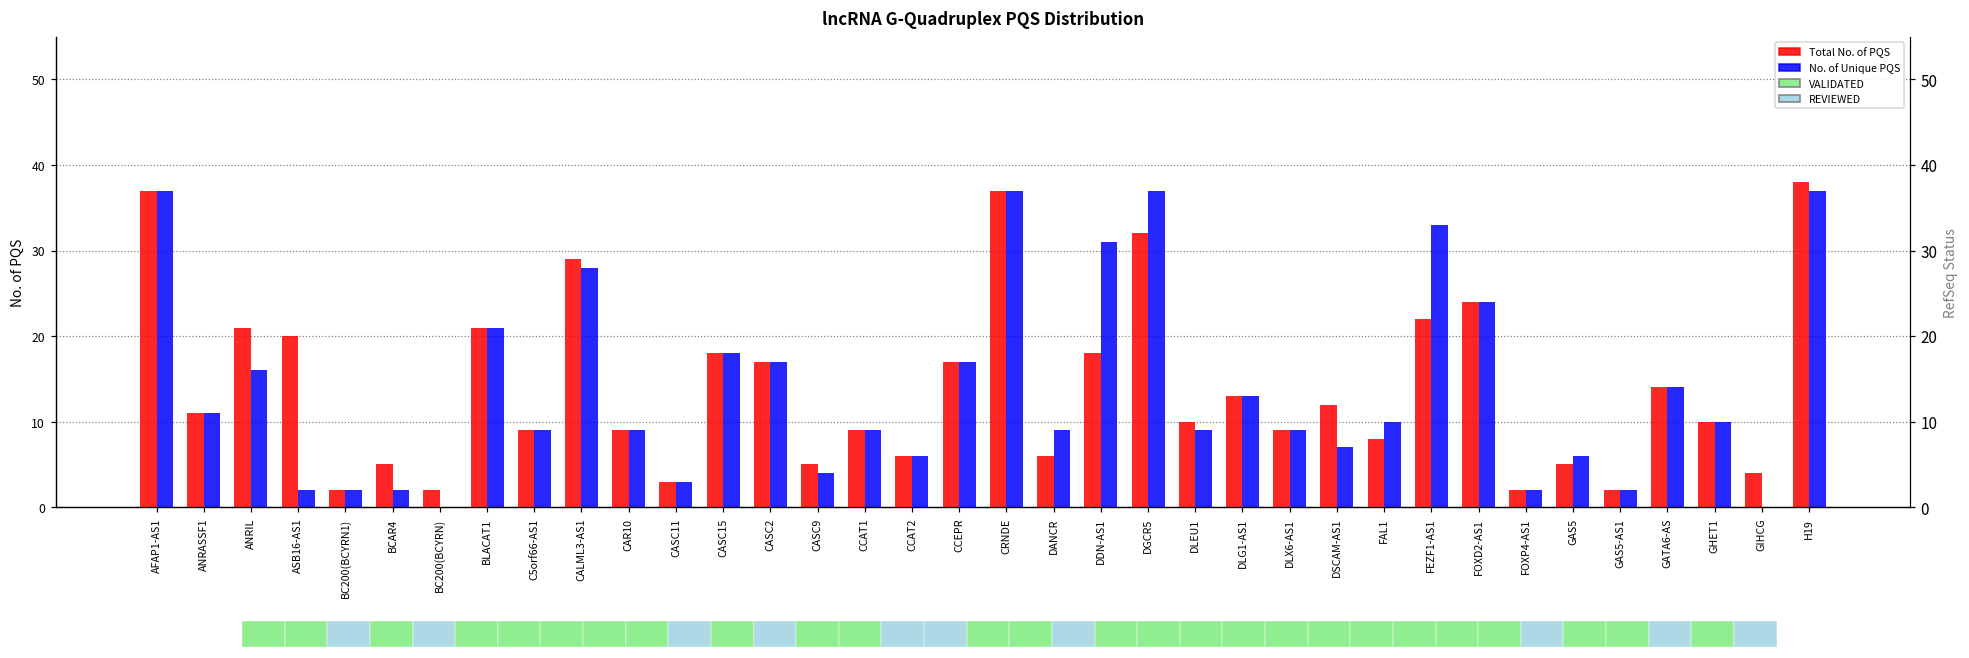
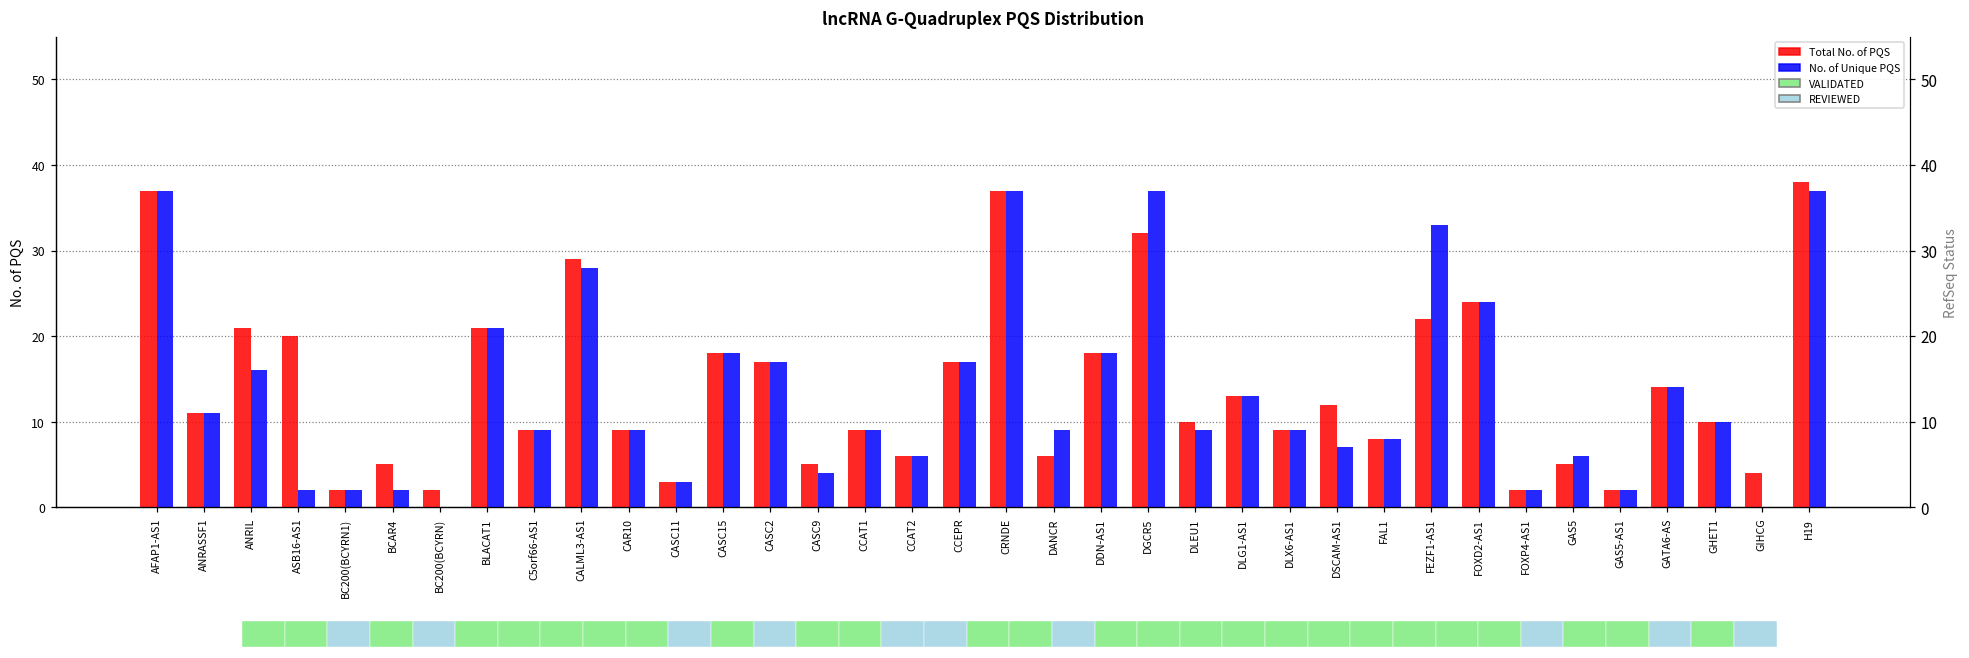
No. of Unique PQS, DDN-AS1: 31 -> 18
No. of Unique PQS, FAL1: 10 -> 8
